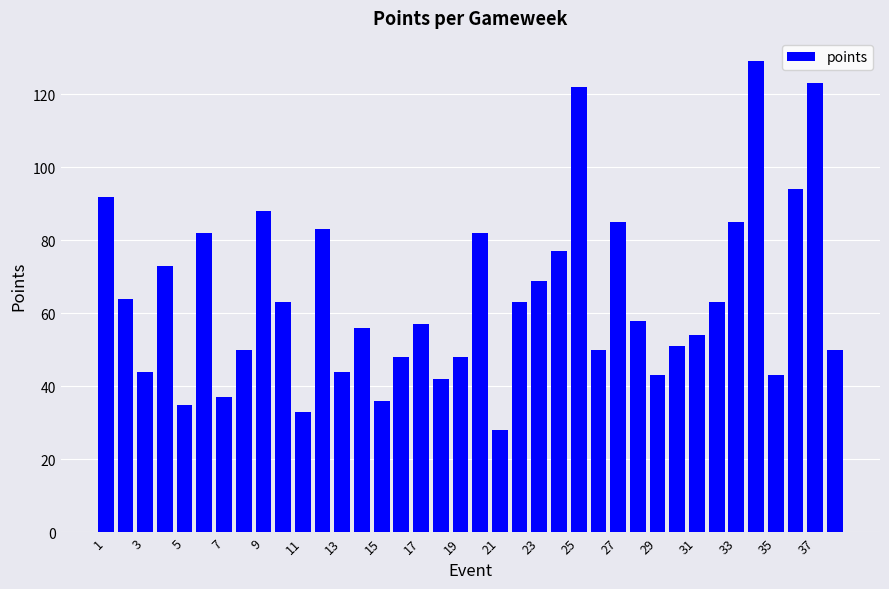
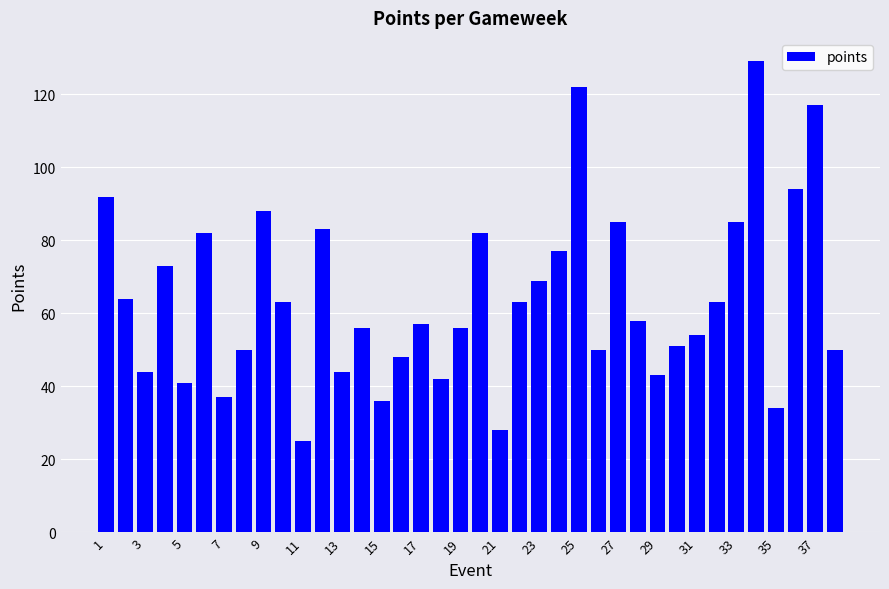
5: 35 -> 41
11: 33 -> 25
19: 48 -> 56
35: 43 -> 34
37: 123 -> 117
